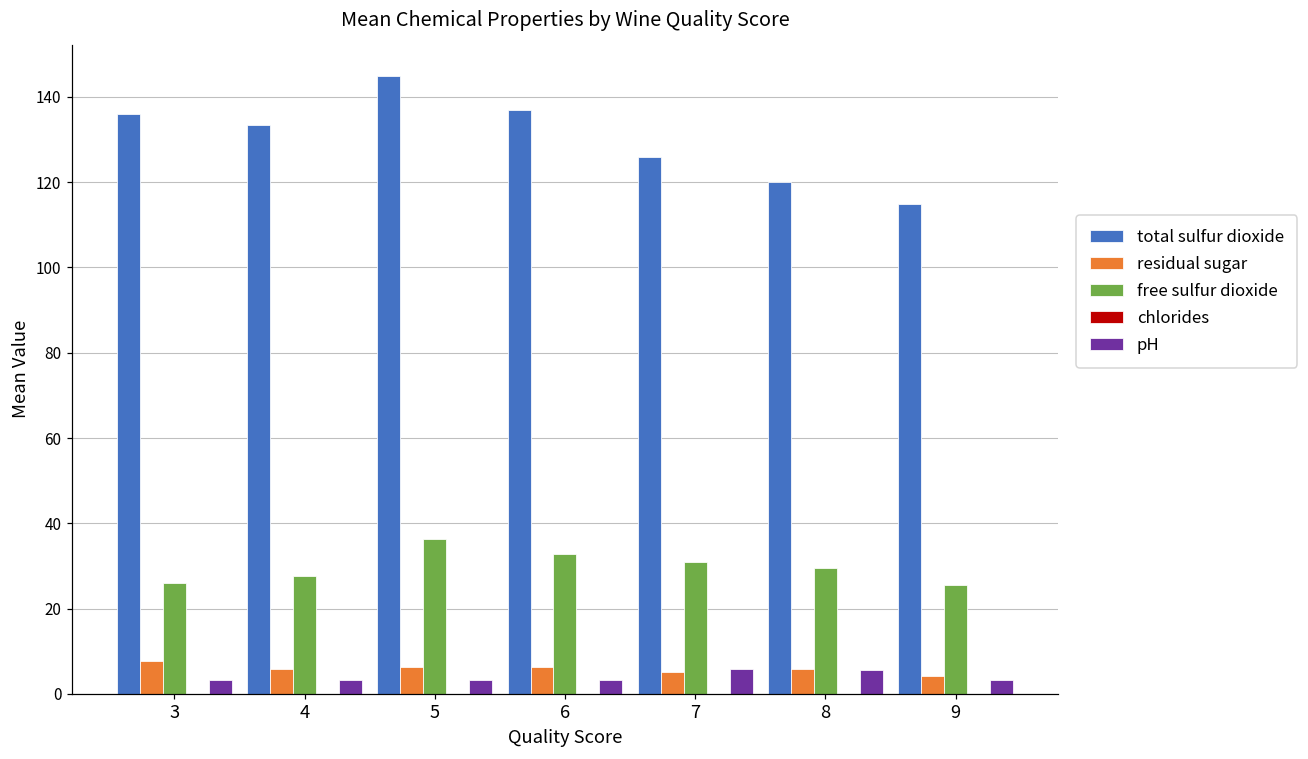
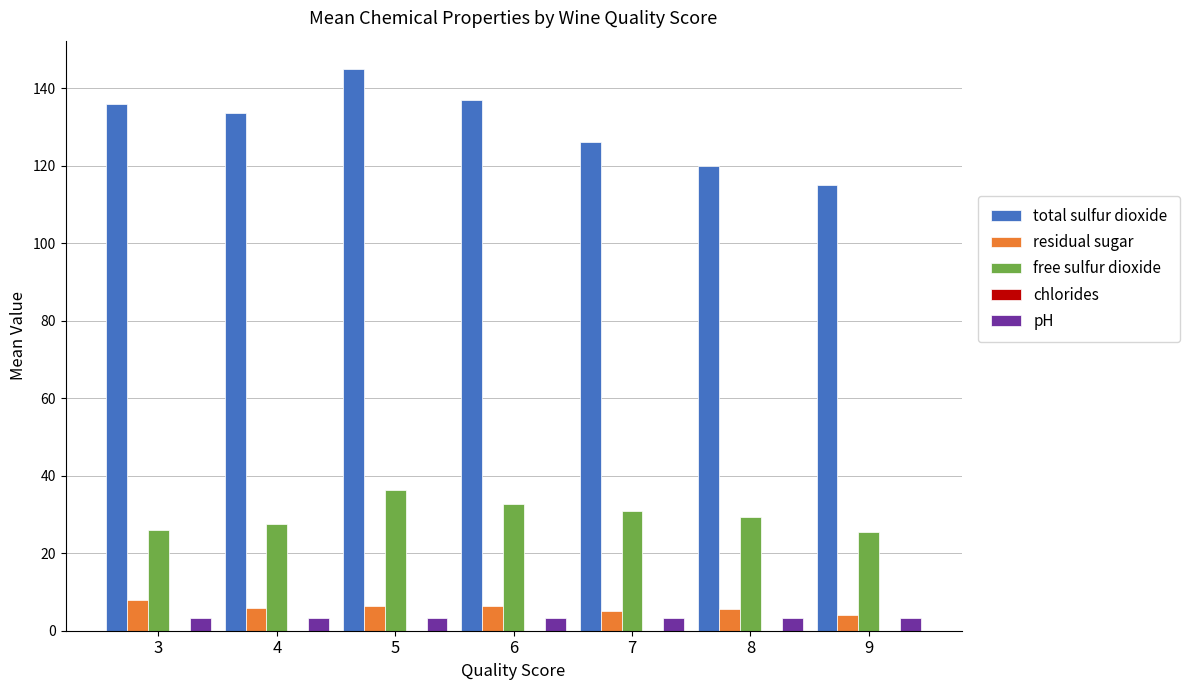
pH, 7: 6 -> 3
pH, 8: 5 -> 3
